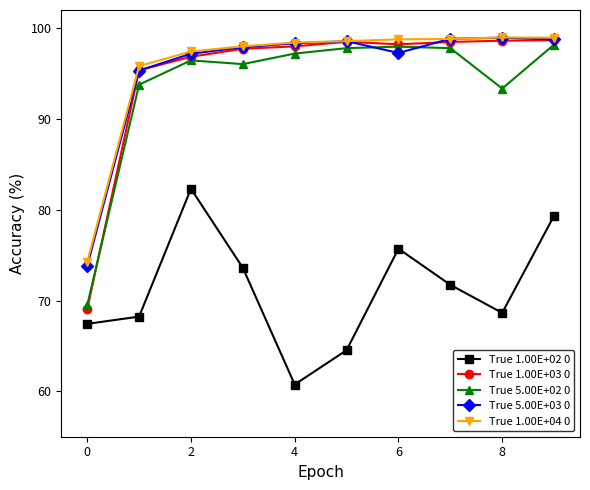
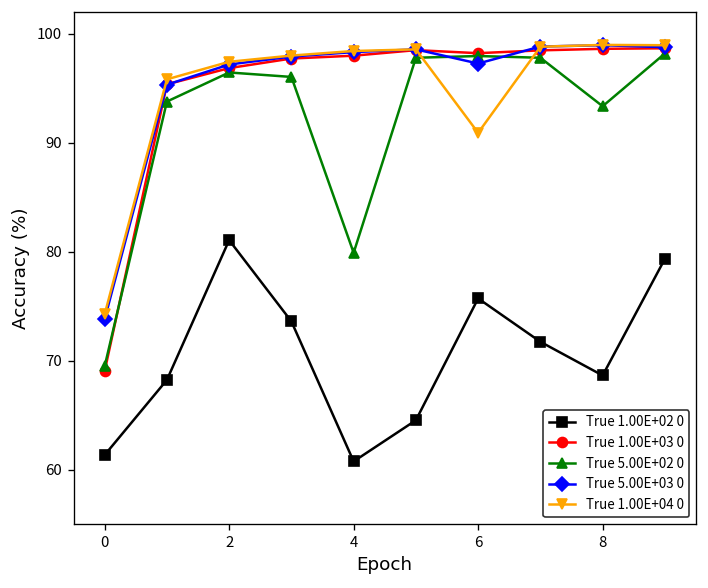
True 1.00E+02 0, 0: 67 -> 61
True 1.00E+02 0, 2: 82 -> 81
True 5.00E+02 0, 4: 97 -> 80
True 1.00E+04 0, 6: 99 -> 91
